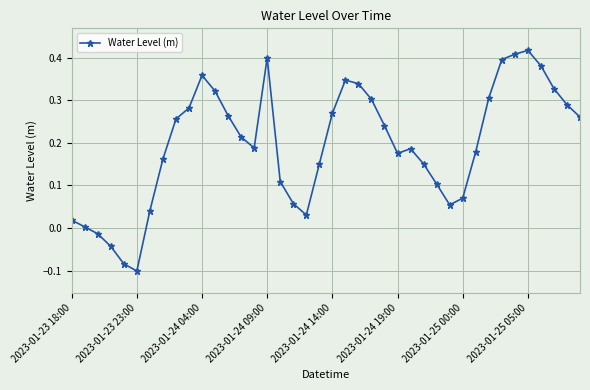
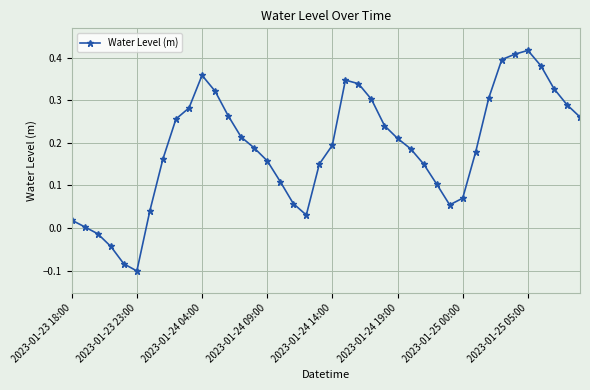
2023-01-24 09:00: 0.40 -> 0.16
2023-01-24 14:00: 0.27 -> 0.19
2023-01-24 19:00: 0.18 -> 0.21
